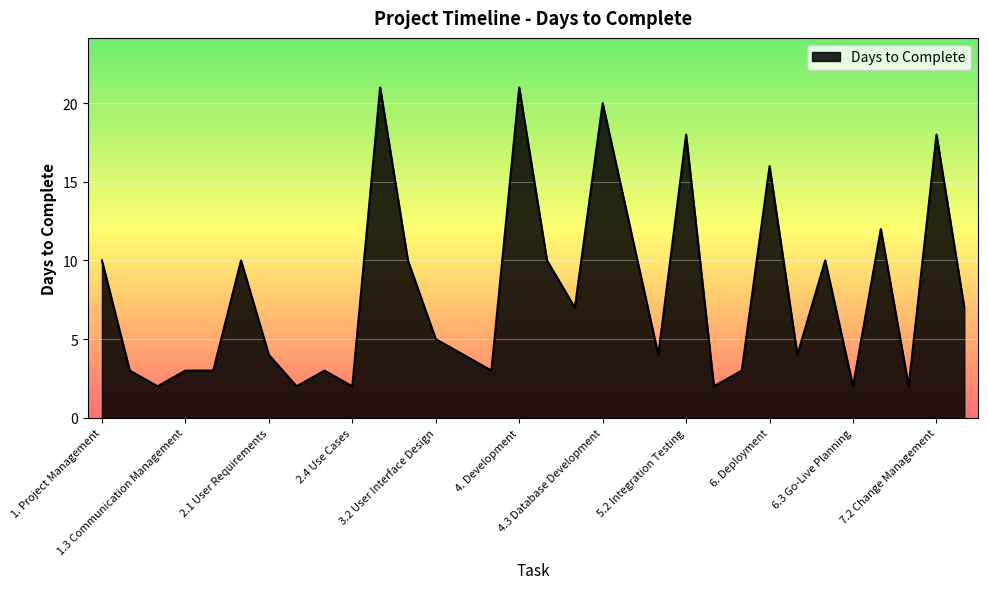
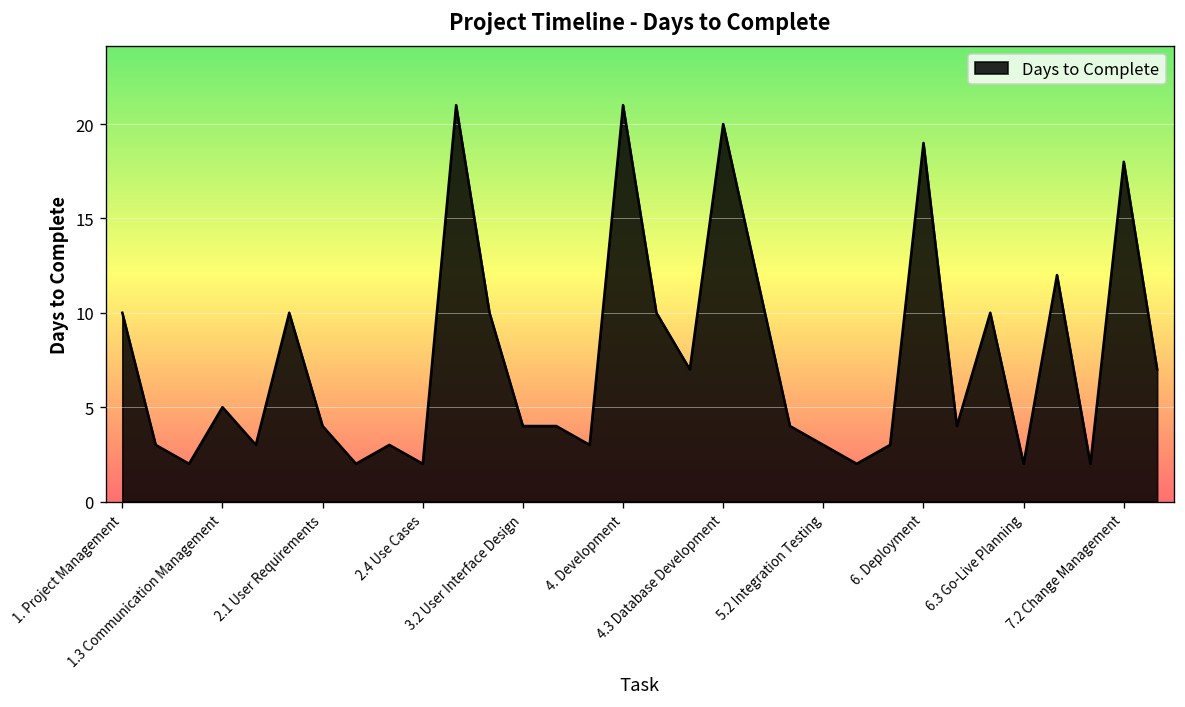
1.3 Communication Management: 3 -> 5
3.2 User Interface Design: 5 -> 4
5.2 Integration Testing: 18 -> 3
6. Deployment: 16 -> 19
